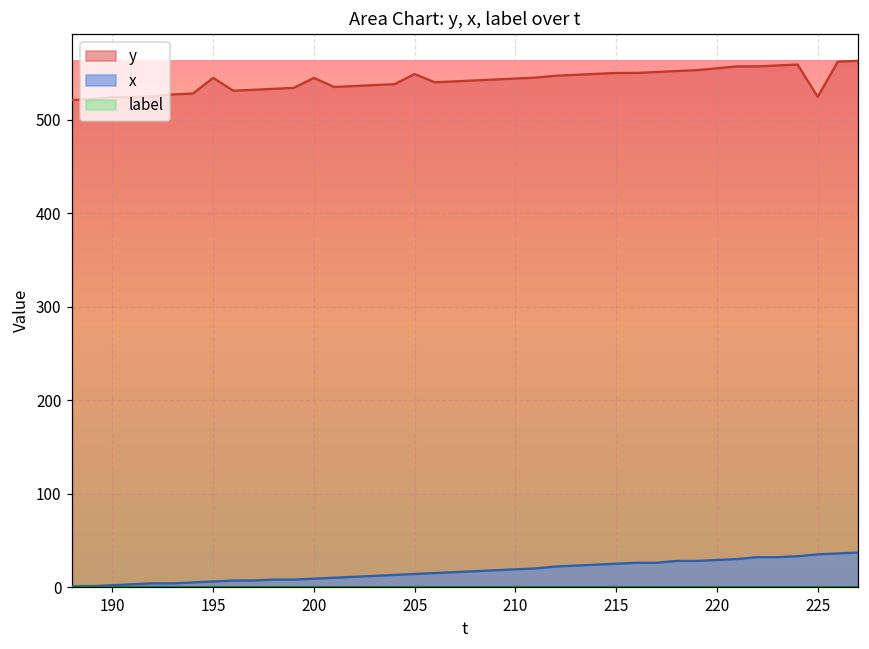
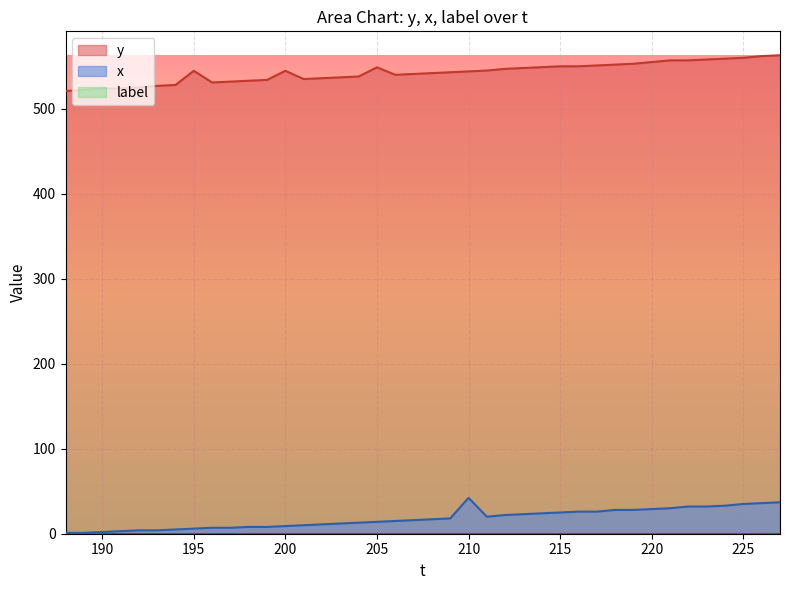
x, 210: 20 -> 40
y, 225: 520 -> 560
